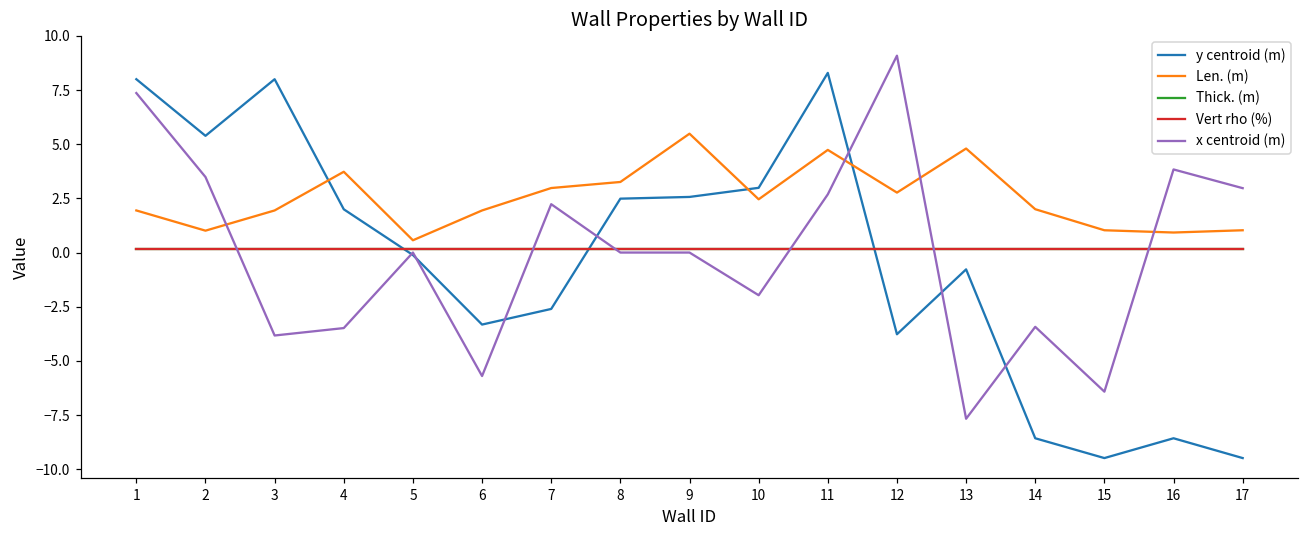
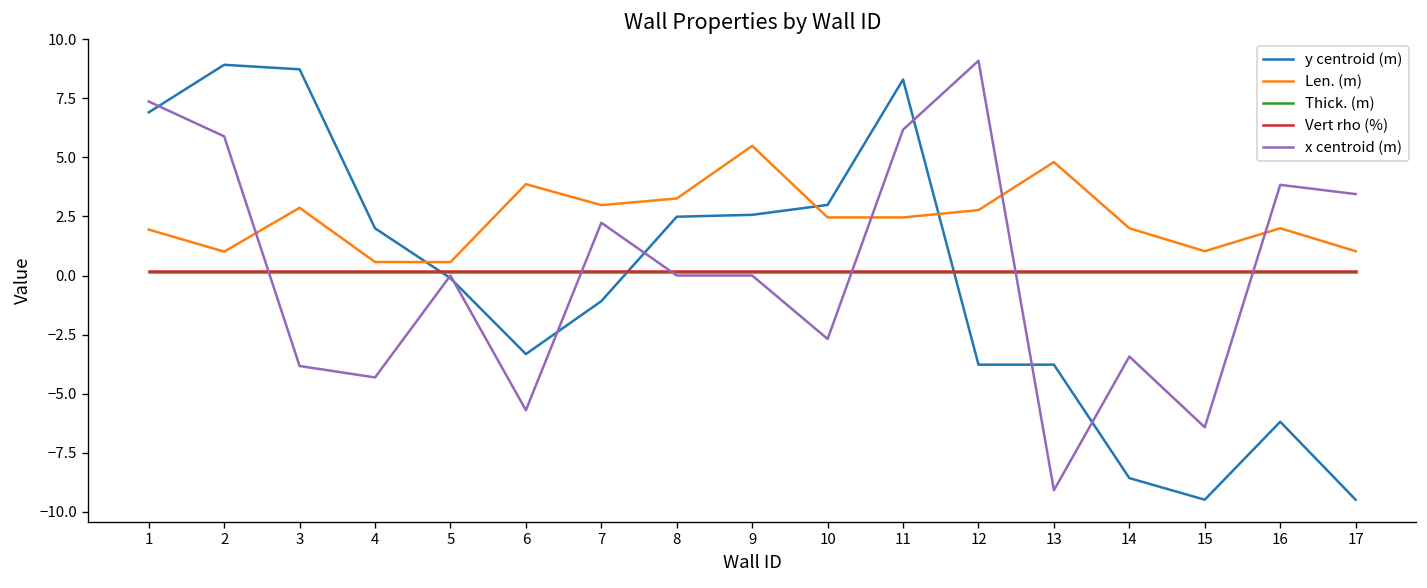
y centroid (m), 1: 8.0 -> 6.9
y centroid (m), 2: 5.4 -> 8.9
x centroid (m), 2: 3.5 -> 5.9
y centroid (m), 3: 8.0 -> 8.7
Len. (m), 3: 1.9 -> 2.9
Len. (m), 4: 3.7 -> 0.6
x centroid (m), 4: -3.5 -> -4.3
Len. (m), 6: 1.9 -> 3.9
y centroid (m), 7: -2.6 -> -1.1
x centroid (m), 10: -2.0 -> -2.7
Len. (m), 11: 4.7 -> 2.5
x centroid (m), 11: 2.7 -> 6.2
y centroid (m), 13: -0.8 -> -3.8
x centroid (m), 13: -7.7 -> -9.1
y centroid (m), 16: -8.6 -> -6.2
Len. (m), 16: 0.9 -> 2.0
x centroid (m), 17: 3.0 -> 3.4
